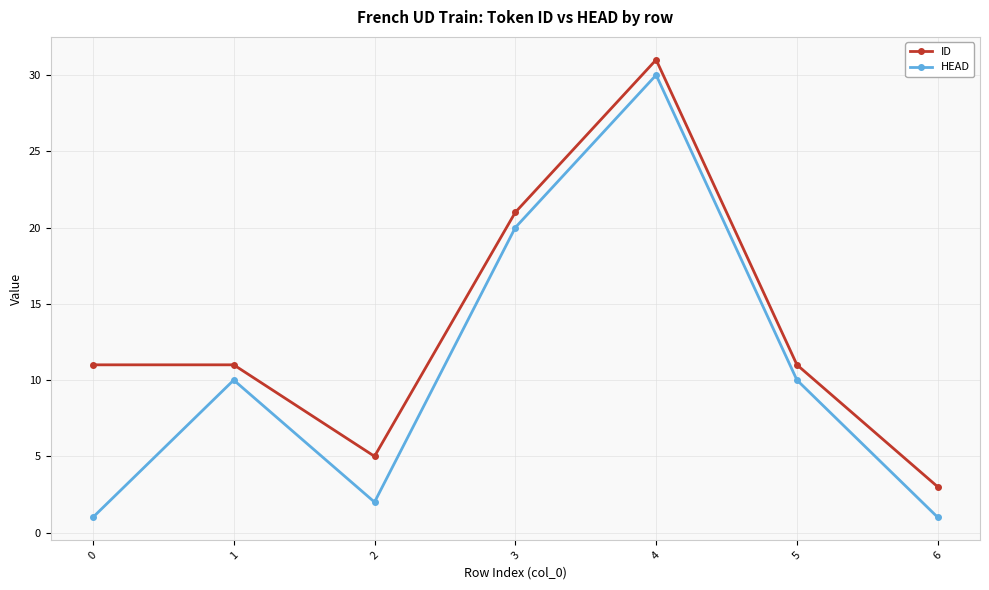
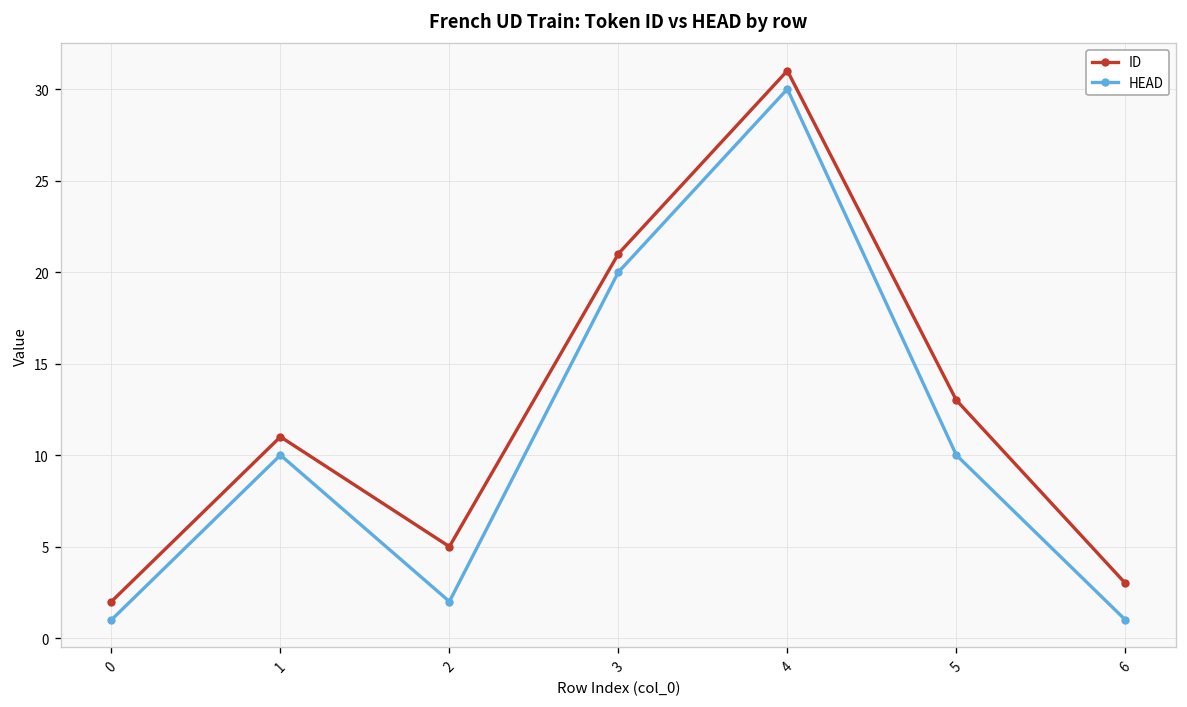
ID, 0: 11 -> 2
ID, 5: 11 -> 13
